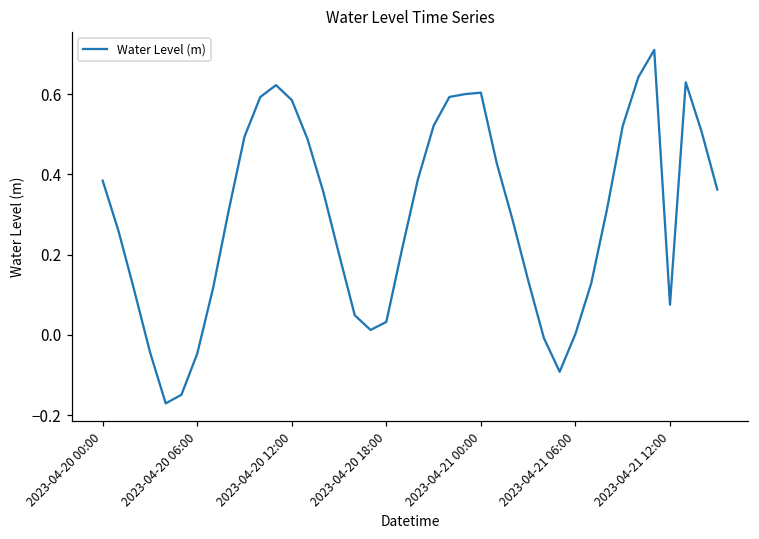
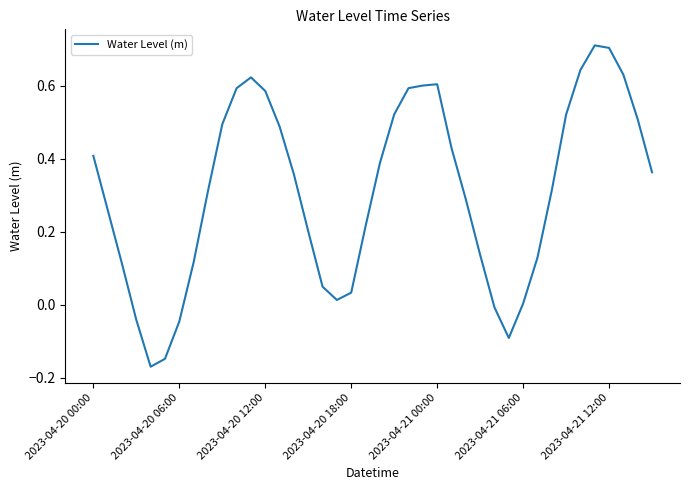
2023-04-20 00:00: 0.38 -> 0.41
2023-04-21 12:00: 0.08 -> 0.70
